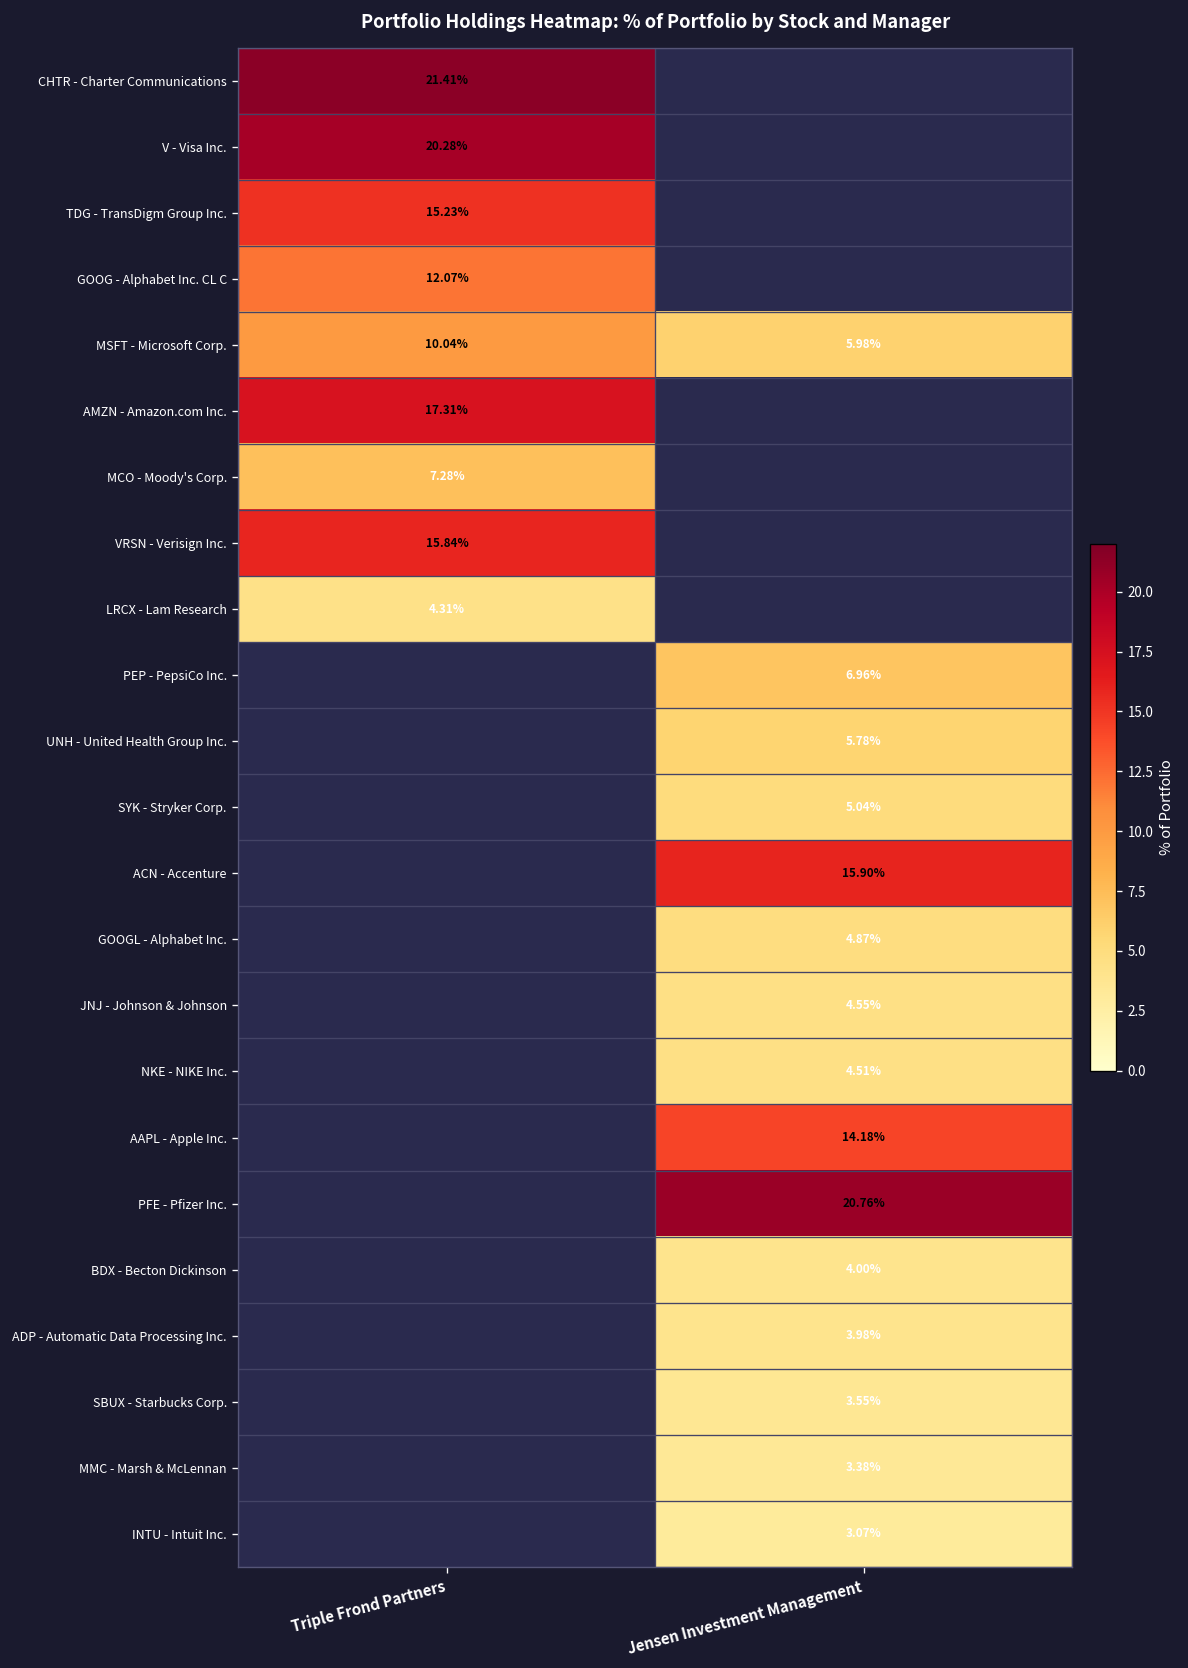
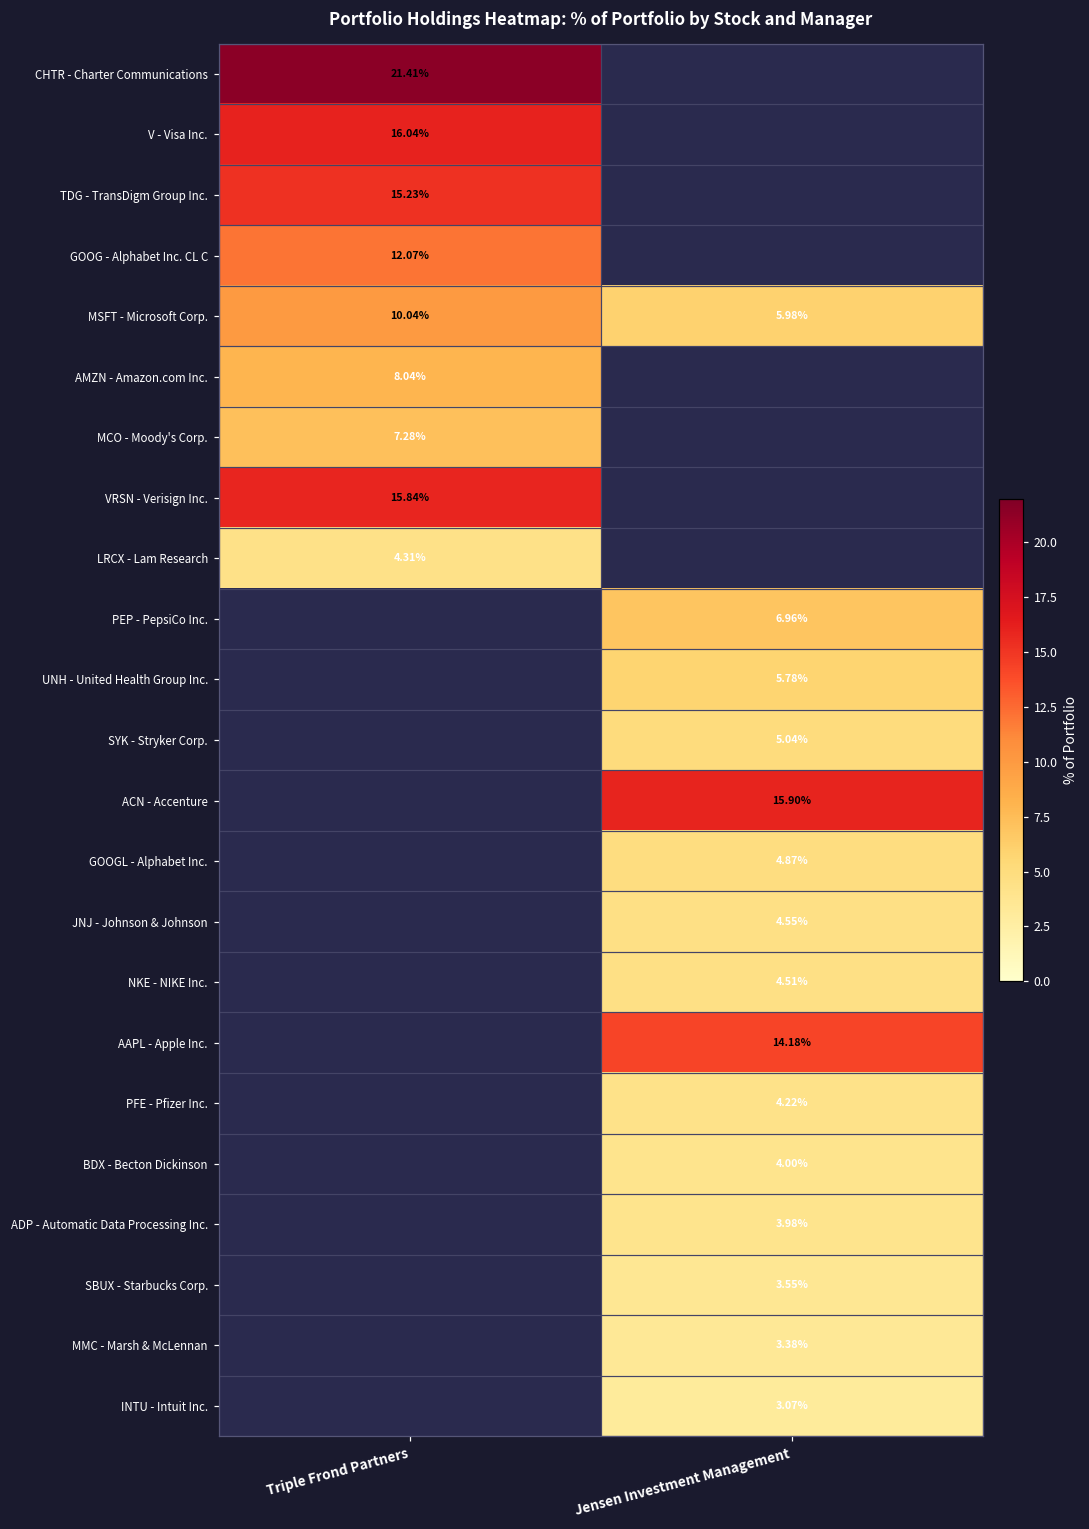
V - Visa Inc., Triple Frond Partners: 20.28% -> 16.04%
AMZN - Amazon.com Inc., Triple Frond Partners: 17.31% -> 8.04%
PFE - Pfizer Inc., Jensen Investment Management: 20.76% -> 4.22%
